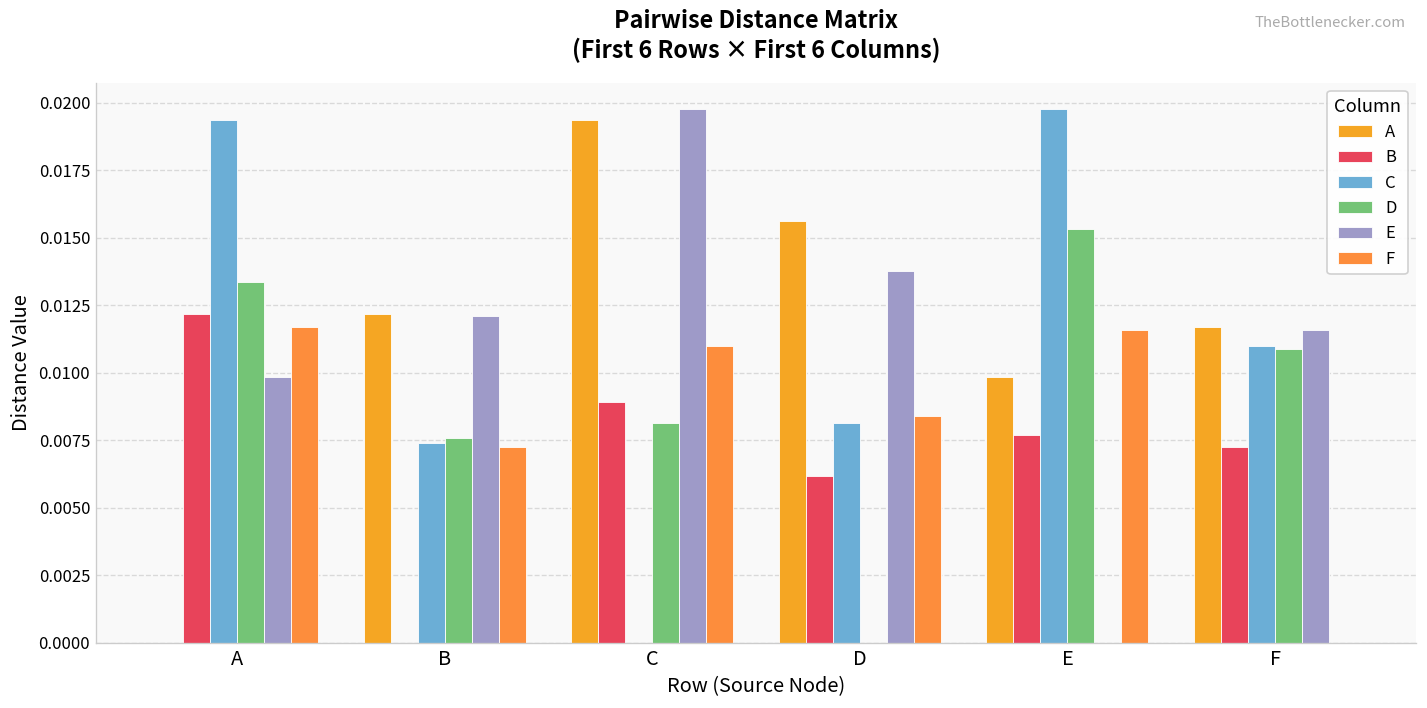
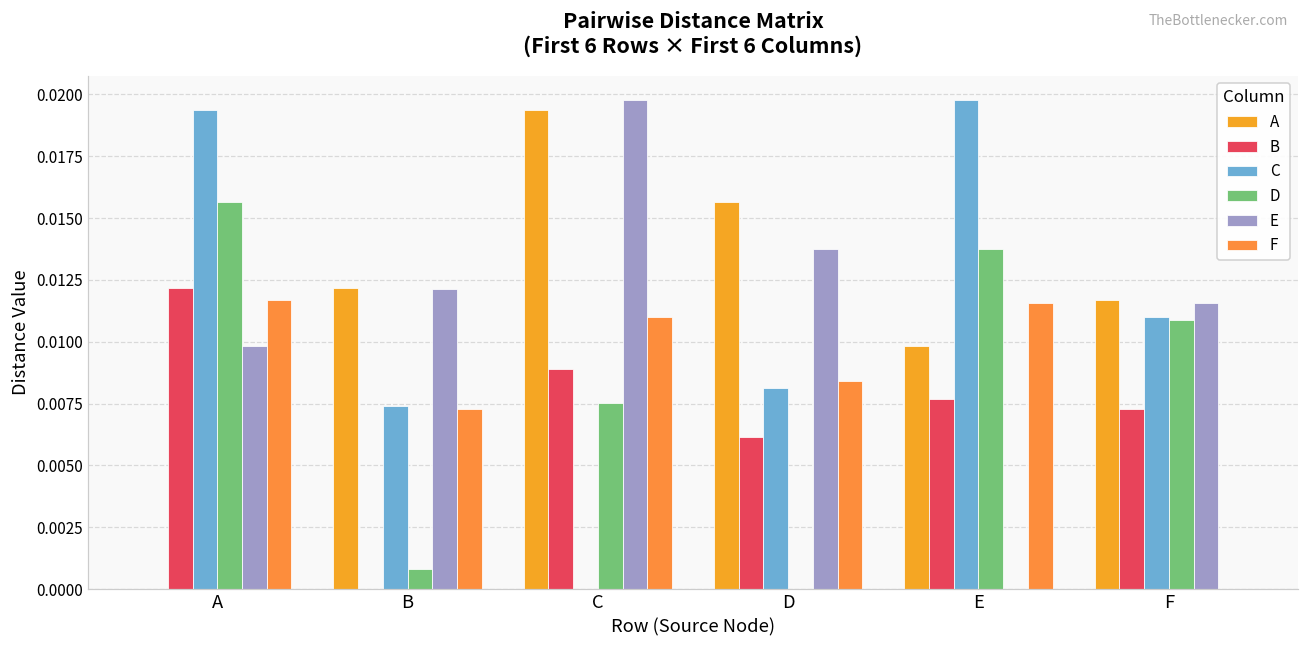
D, A: 0.0134 -> 0.0156
D, B: 0.0076 -> 0.0008
D, C: 0.0081 -> 0.0075
D, E: 0.0153 -> 0.0138
